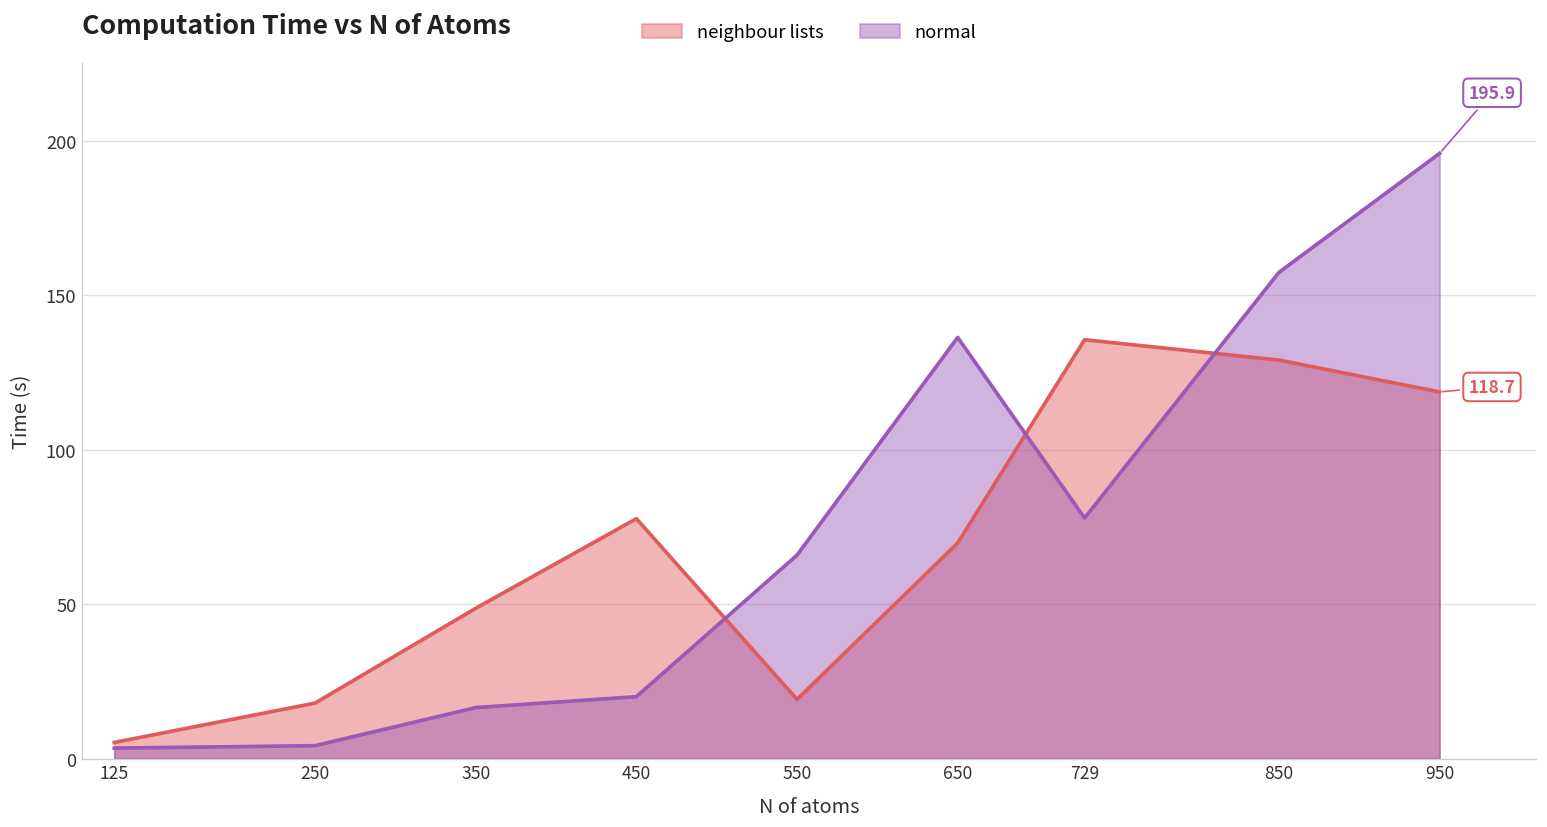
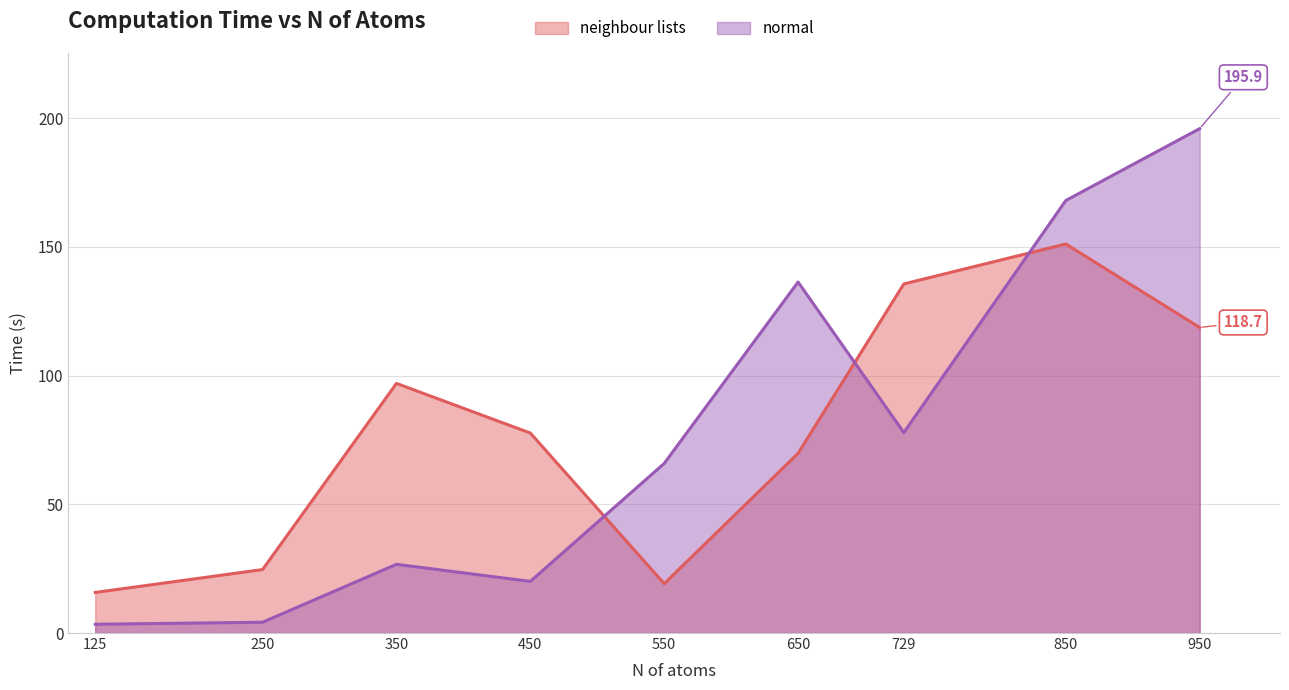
neighbour lists, 125: 5 -> 16
neighbour lists, 250: 18 -> 25
neighbour lists, 350: 49 -> 97
normal, 350: 17 -> 27
neighbour lists, 850: 129 -> 151
normal, 850: 157 -> 168
